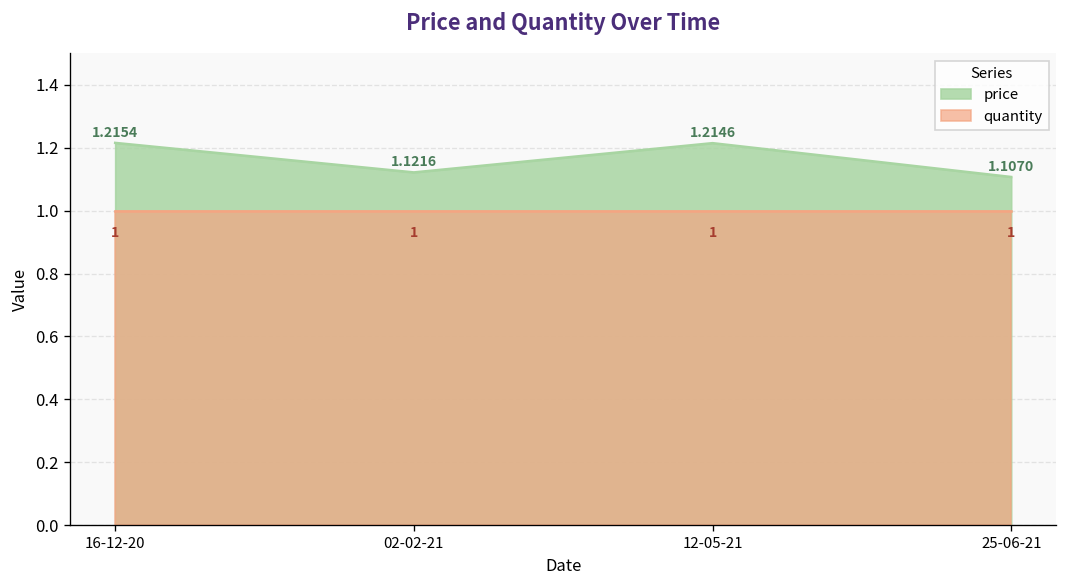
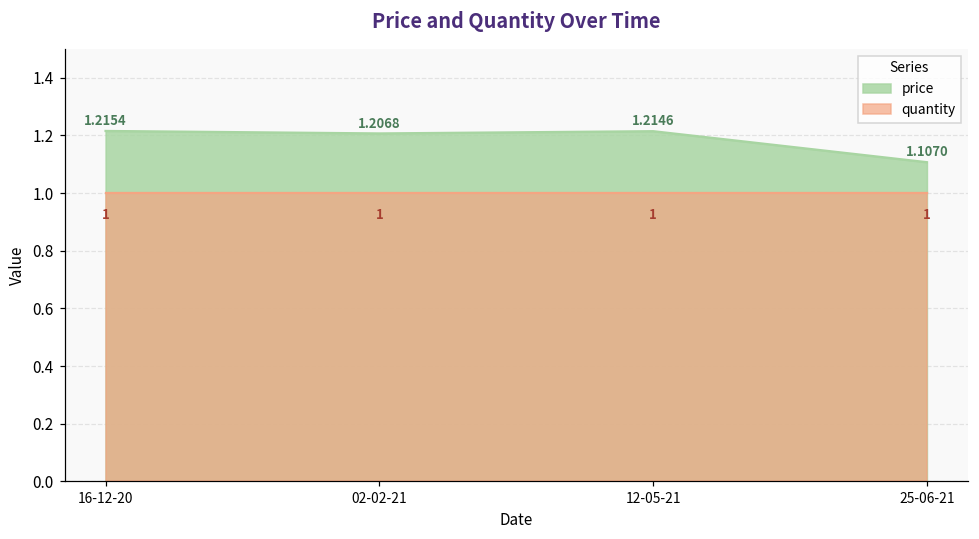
price, 02-02-21: 1.1216 -> 1.2068
